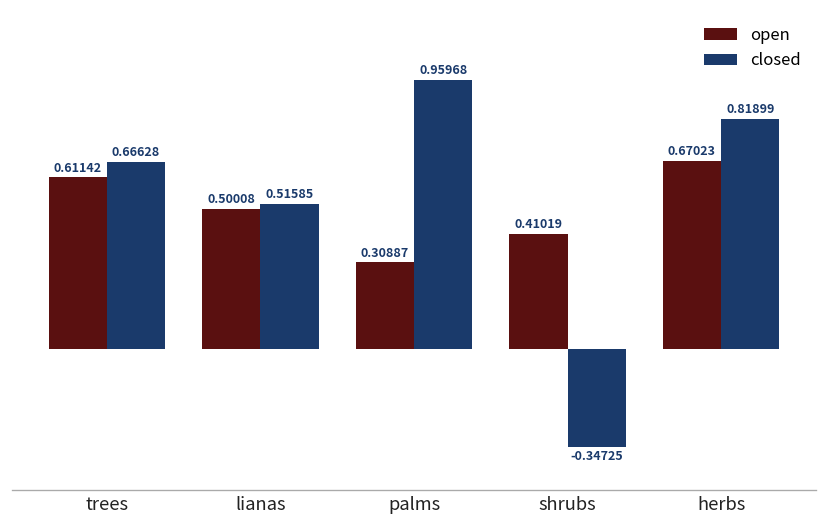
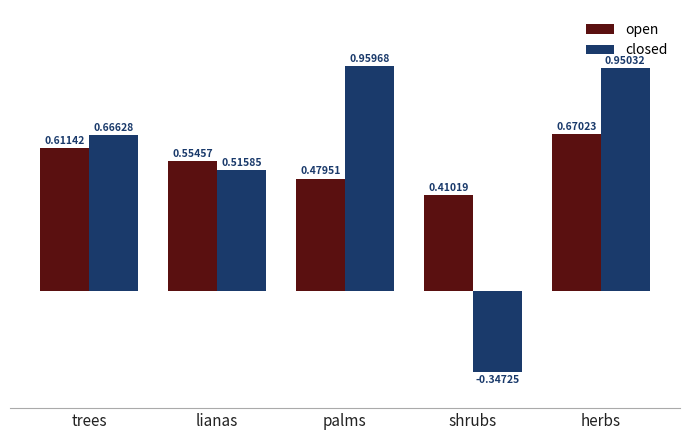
open, lianas: 0.50008 -> 0.55457
open, palms: 0.30887 -> 0.47951
closed, herbs: 0.81899 -> 0.95032
